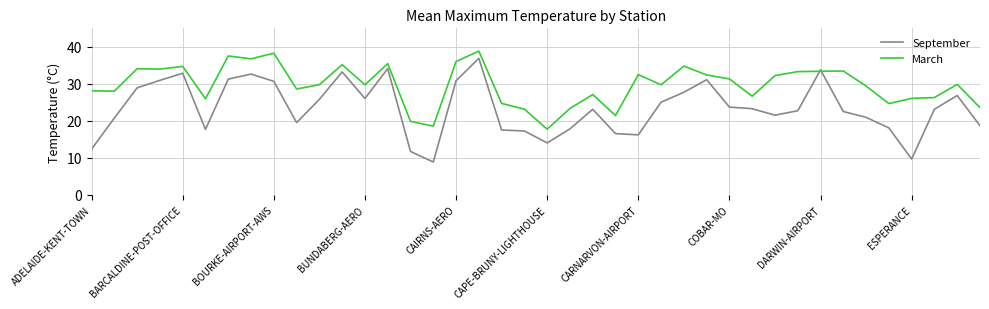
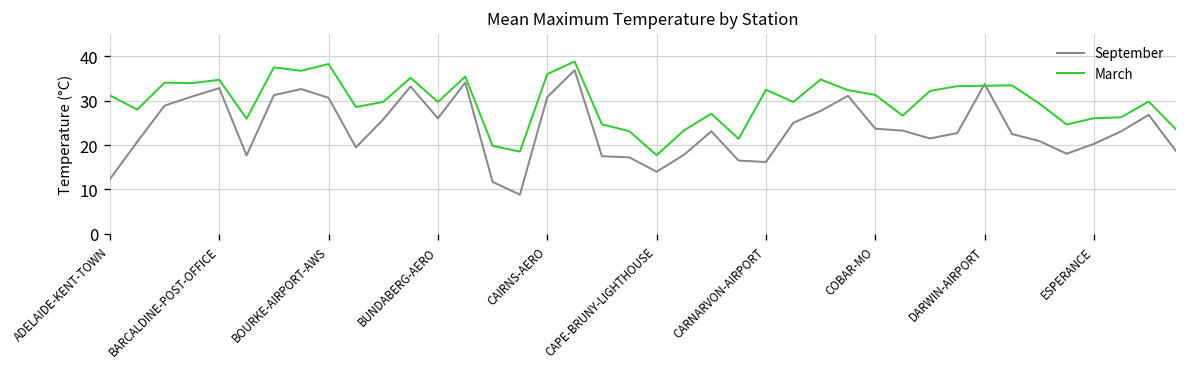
March, ADELAIDE-KENT-TOWN: 28 -> 31
September, ESPERANCE: 10 -> 20
